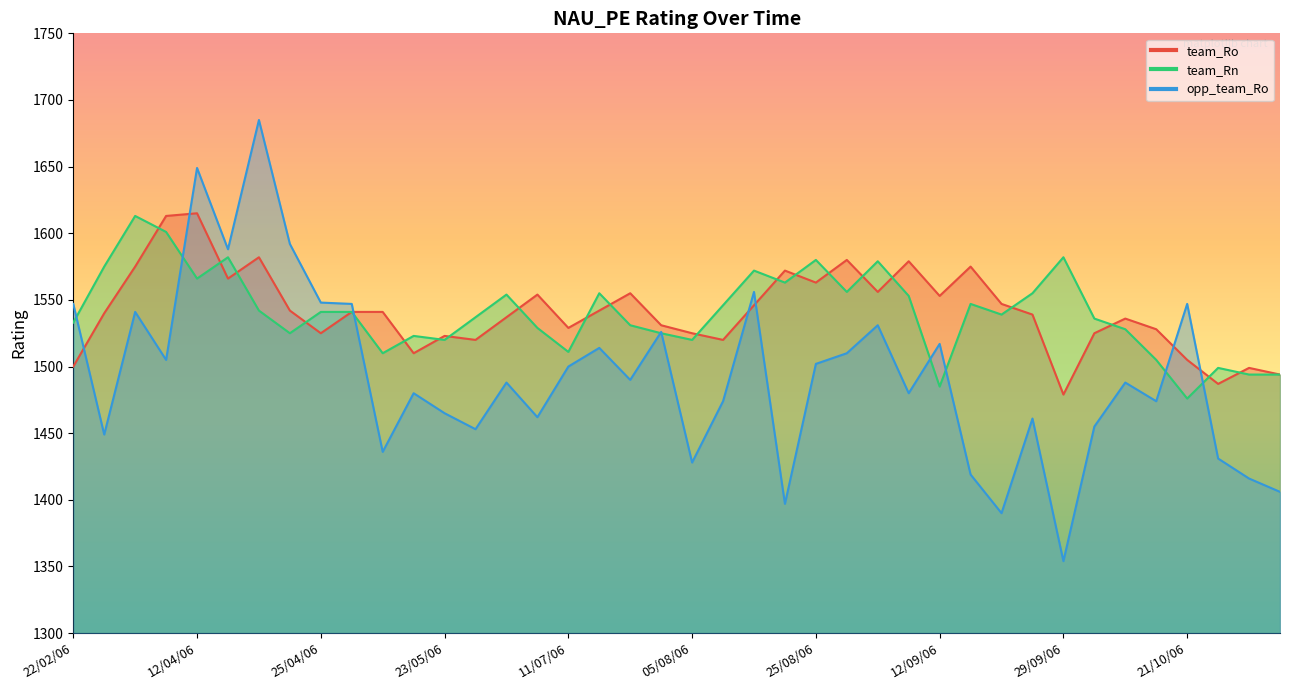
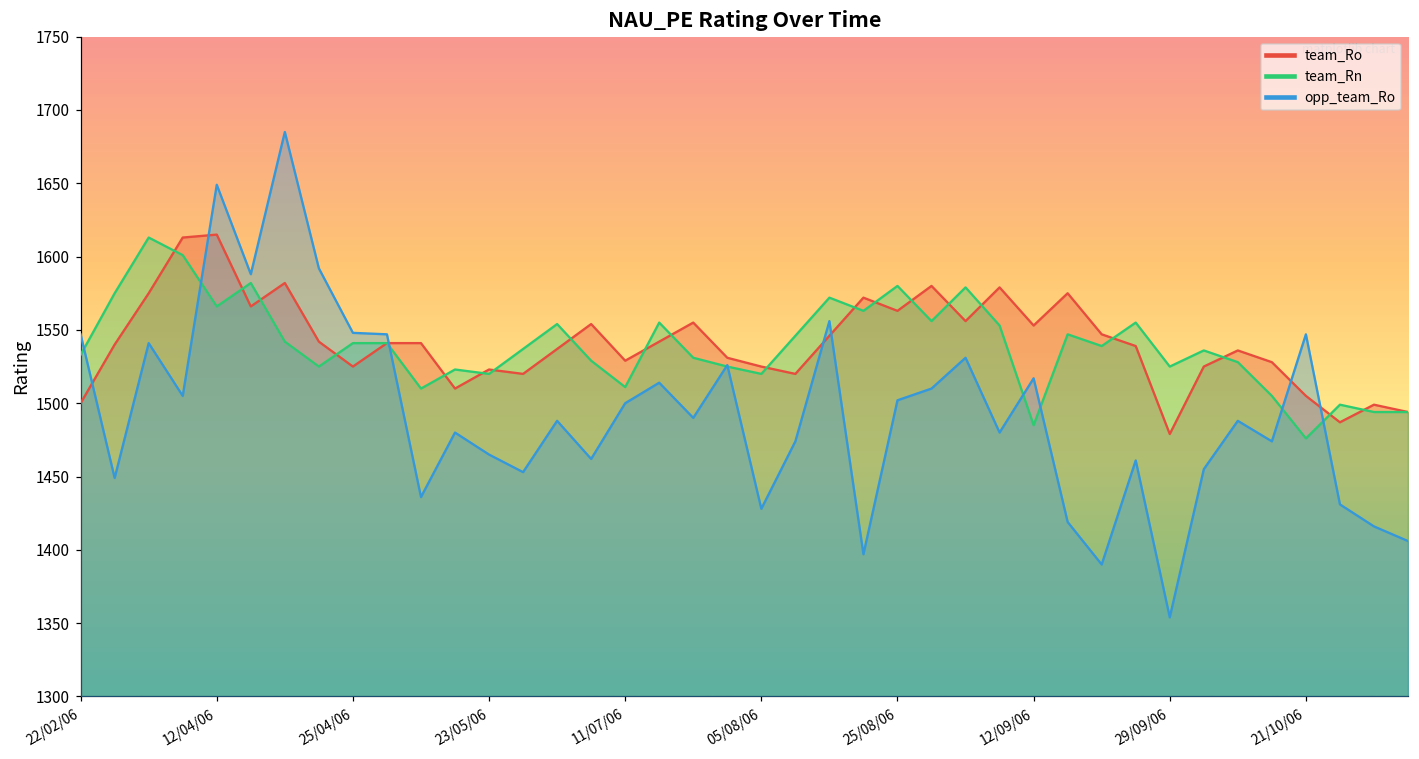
team_Rn, 29/09/06: 1582 -> 1525
